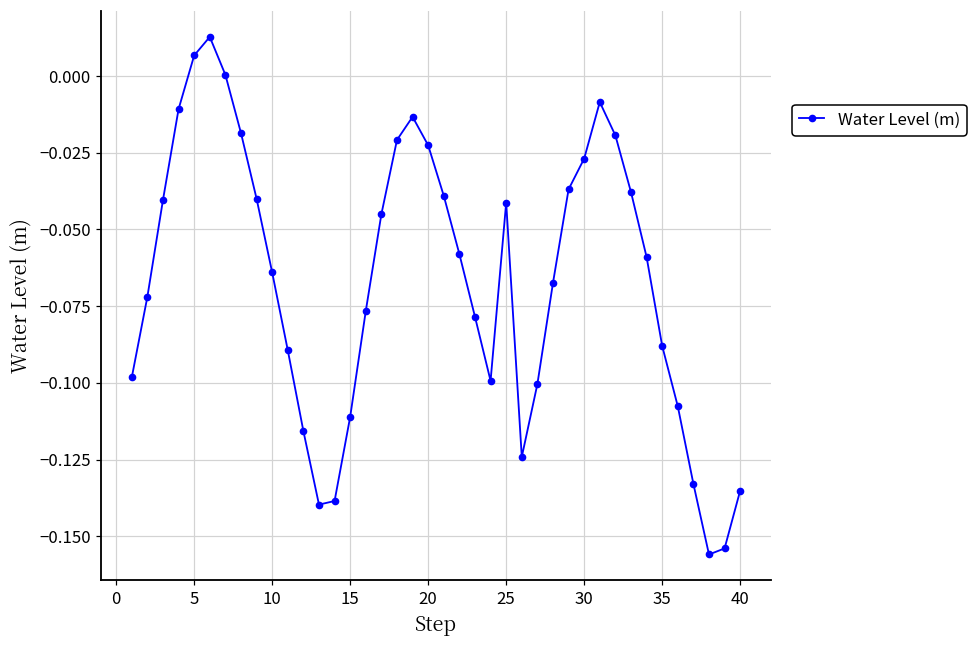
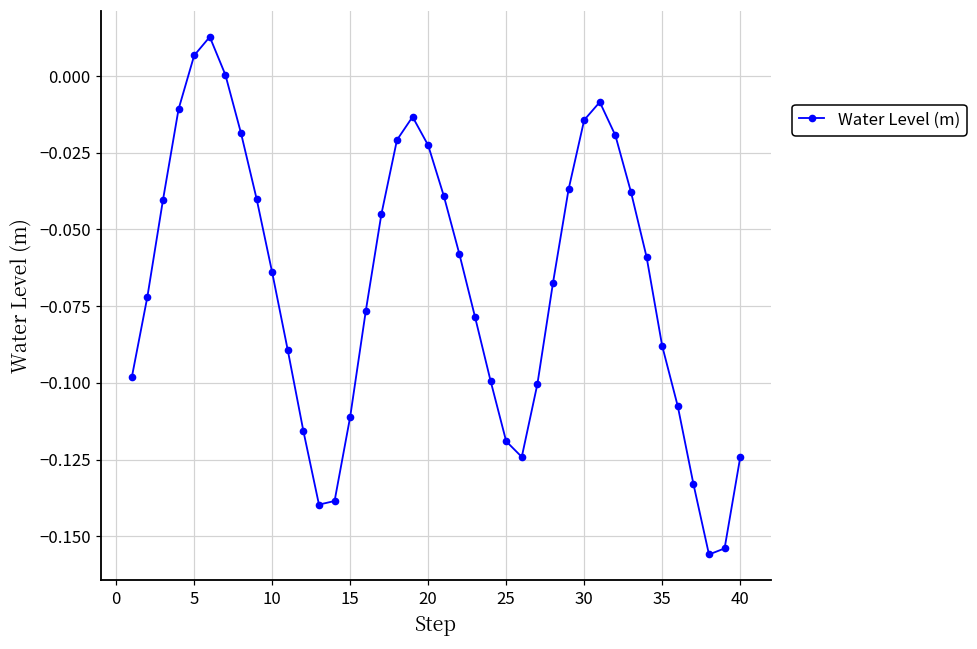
25: -0.041 -> -0.119
30: -0.027 -> -0.014
40: -0.135 -> -0.124
